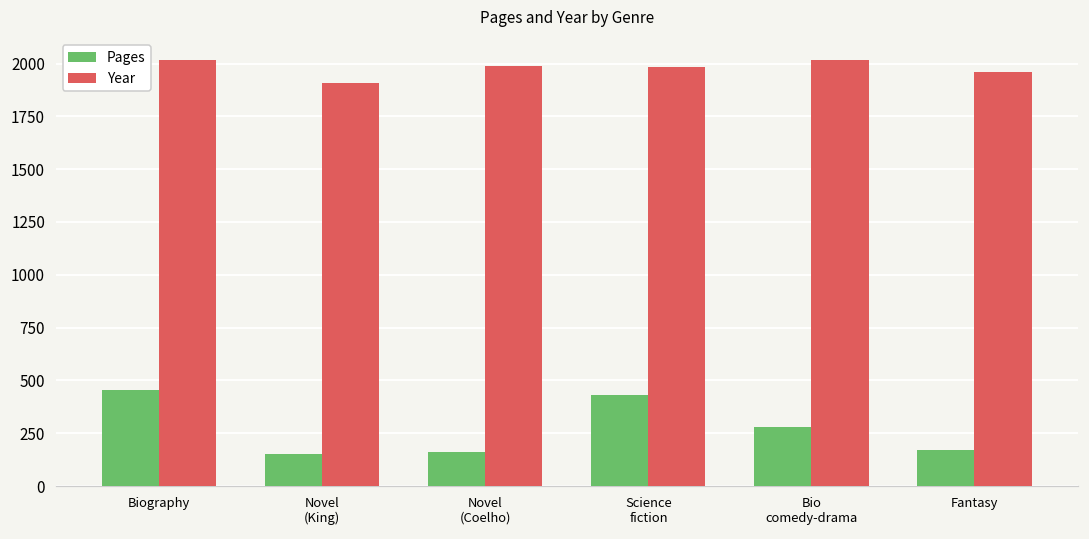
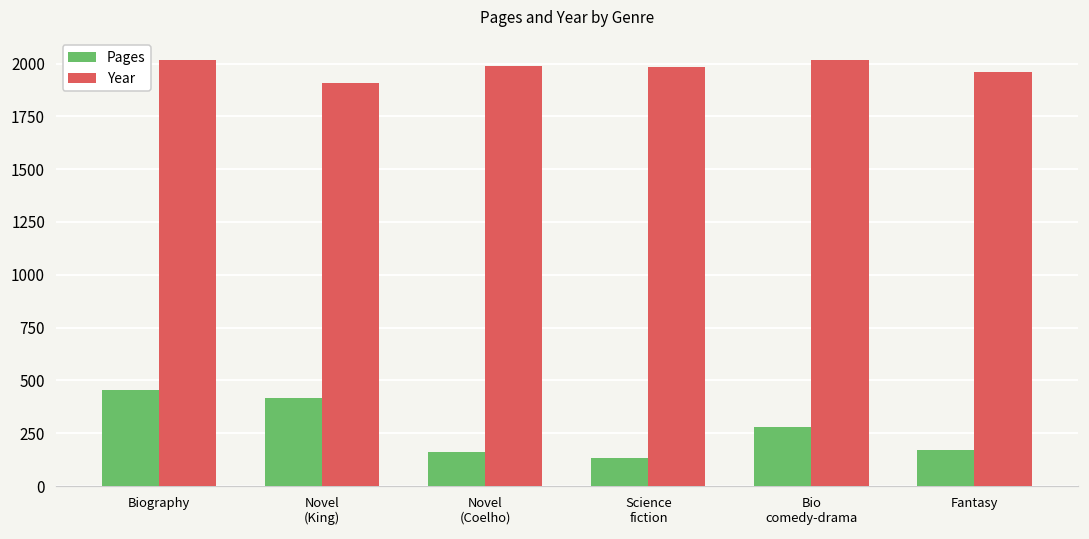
Pages, Novel (King): 150 -> 420
Pages, Science fiction: 430 -> 130
